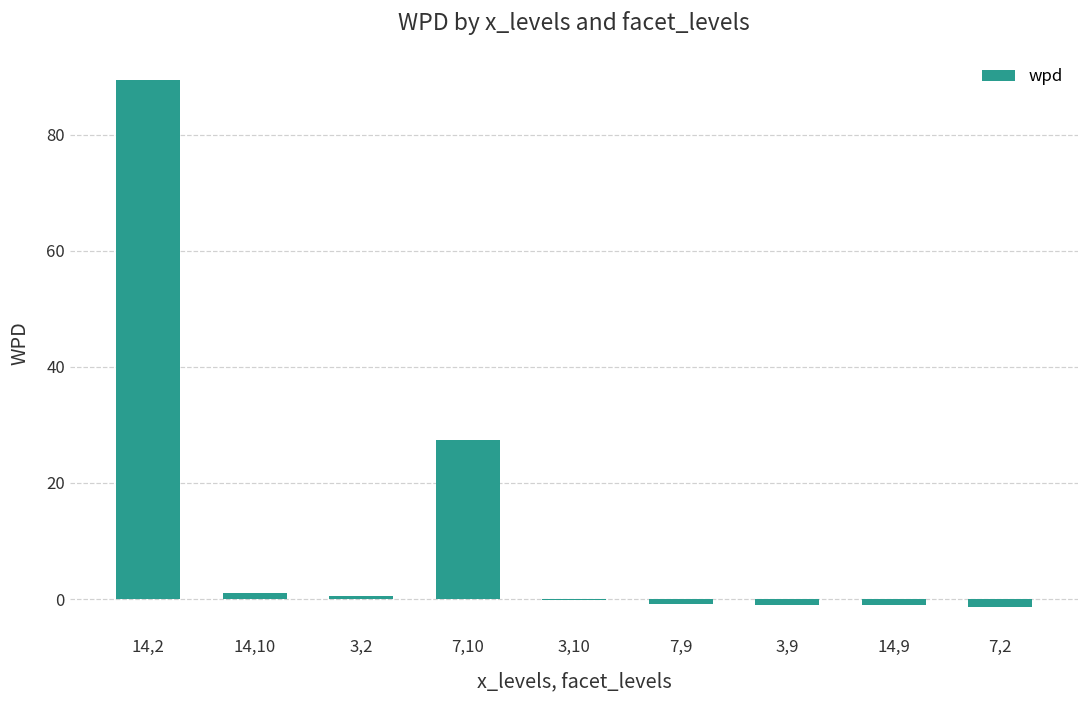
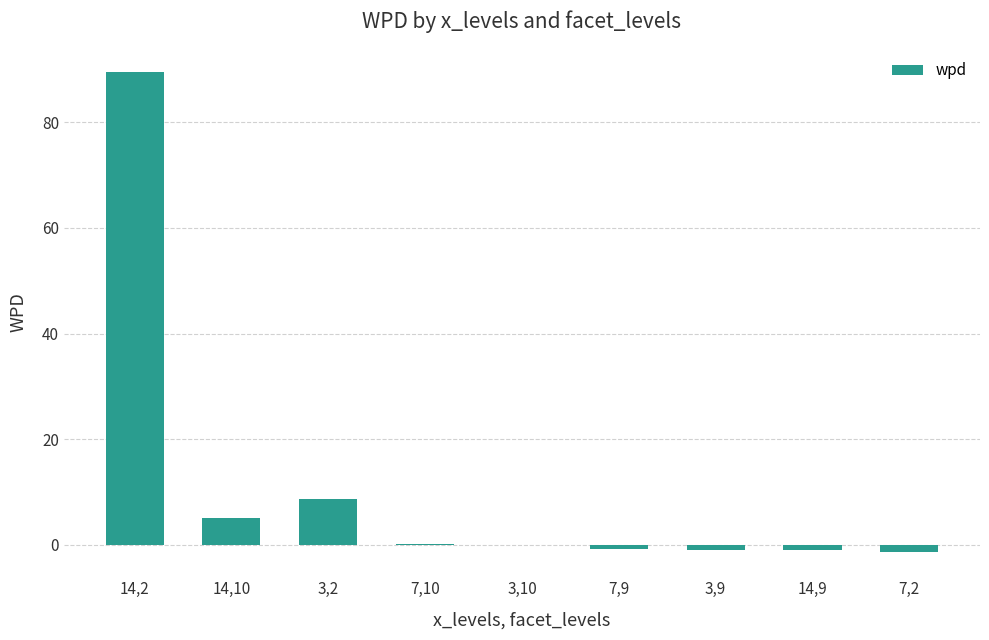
14,10: 1 -> 5
3,2: 1 -> 9
7,10: 27 -> 0
